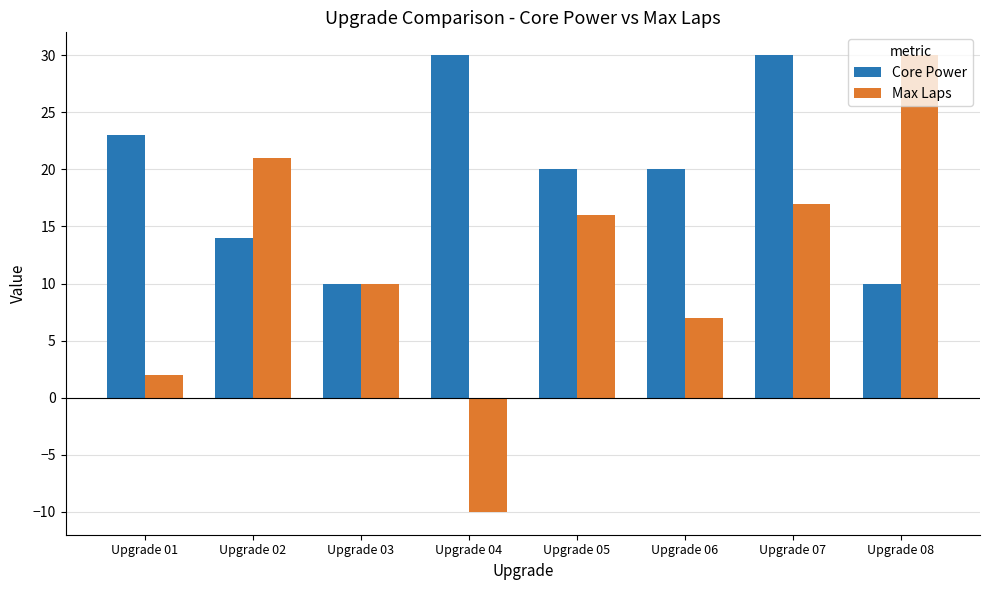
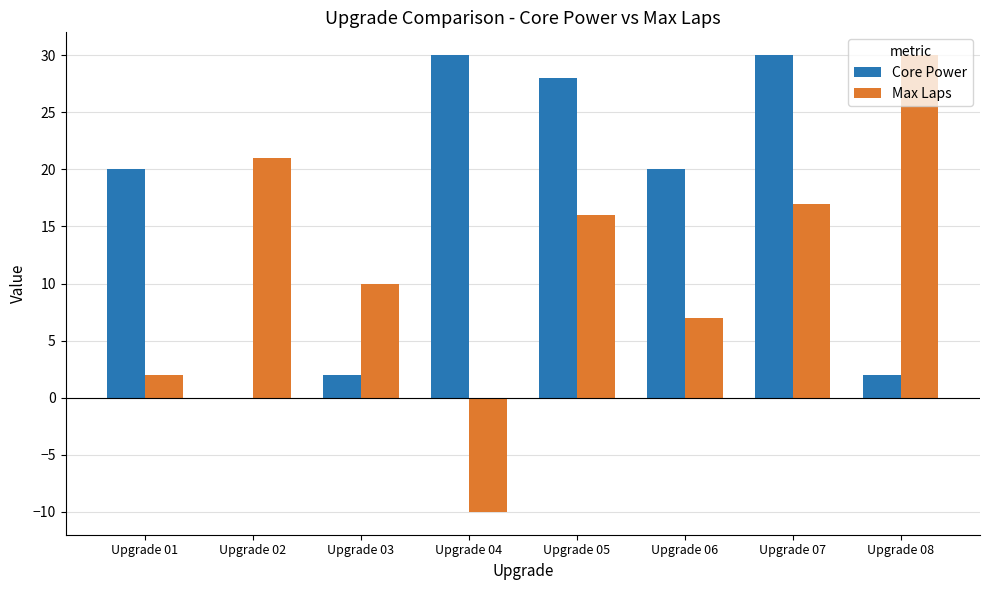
Core Power, Upgrade 01: 23 -> 20
Core Power, Upgrade 02: 14 -> 0
Core Power, Upgrade 03: 10 -> 2
Core Power, Upgrade 05: 20 -> 28
Core Power, Upgrade 08: 10 -> 2
